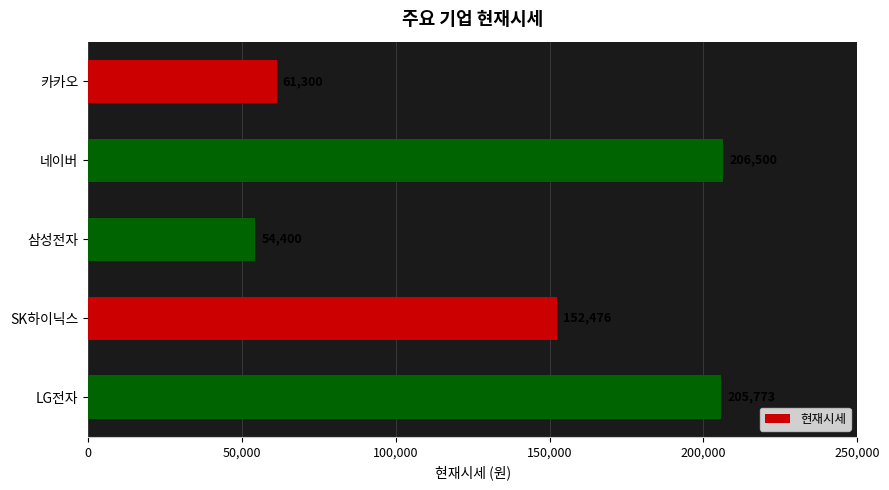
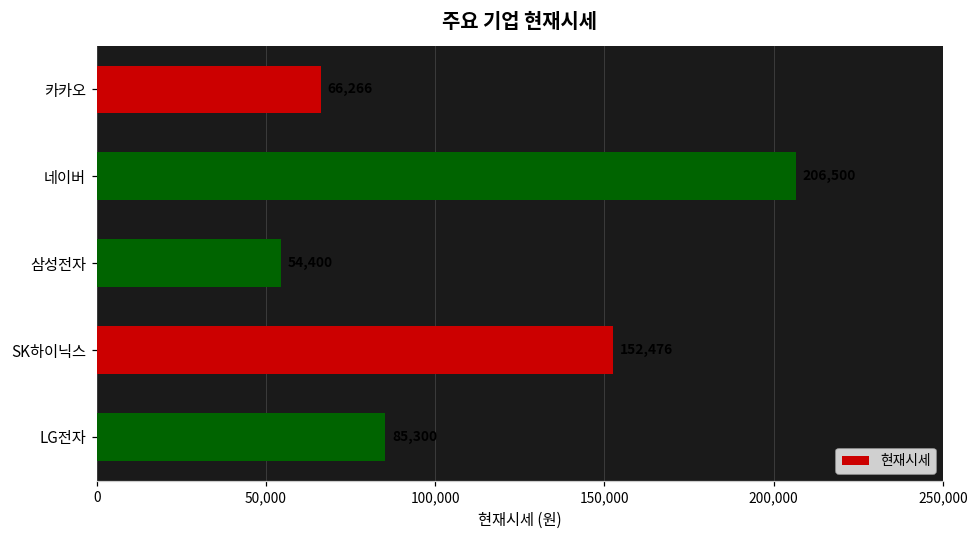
카카오: 61,000 -> 66,000
LG전자: 206,000 -> 85,000
